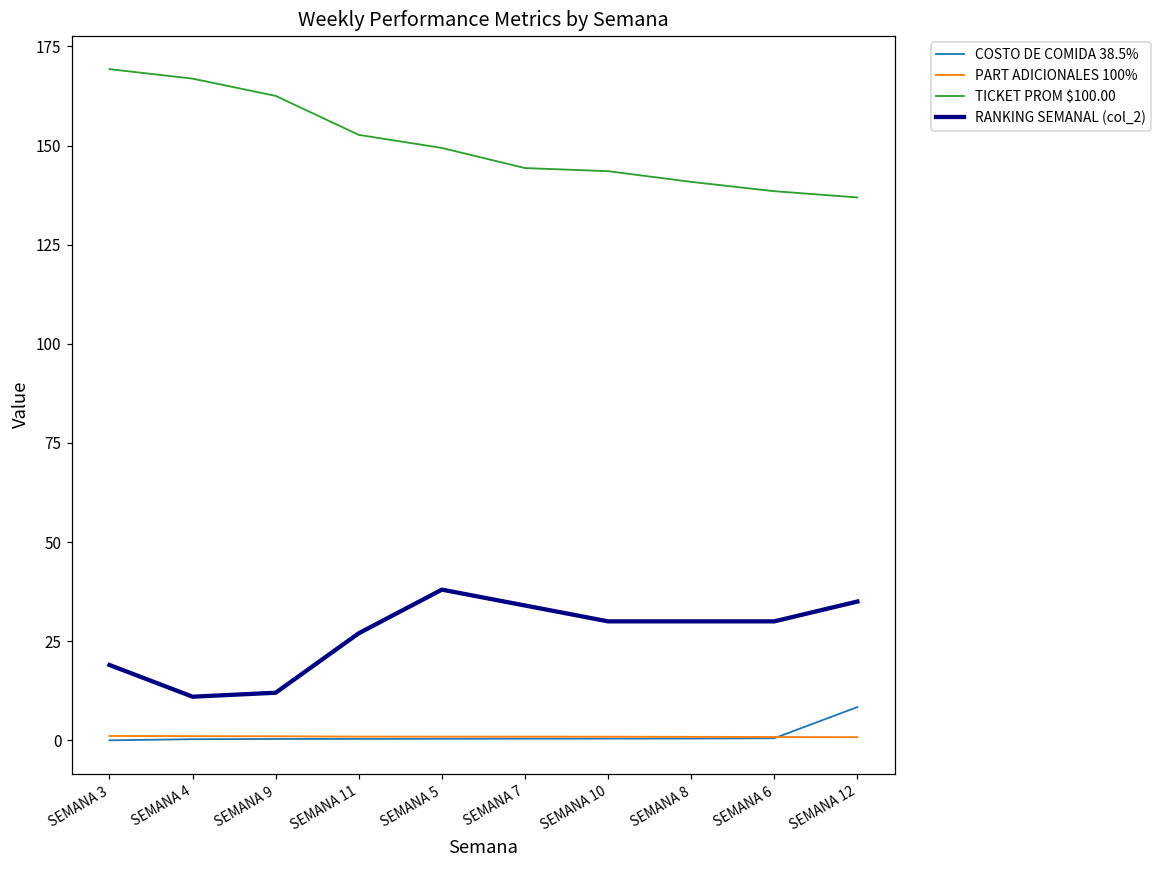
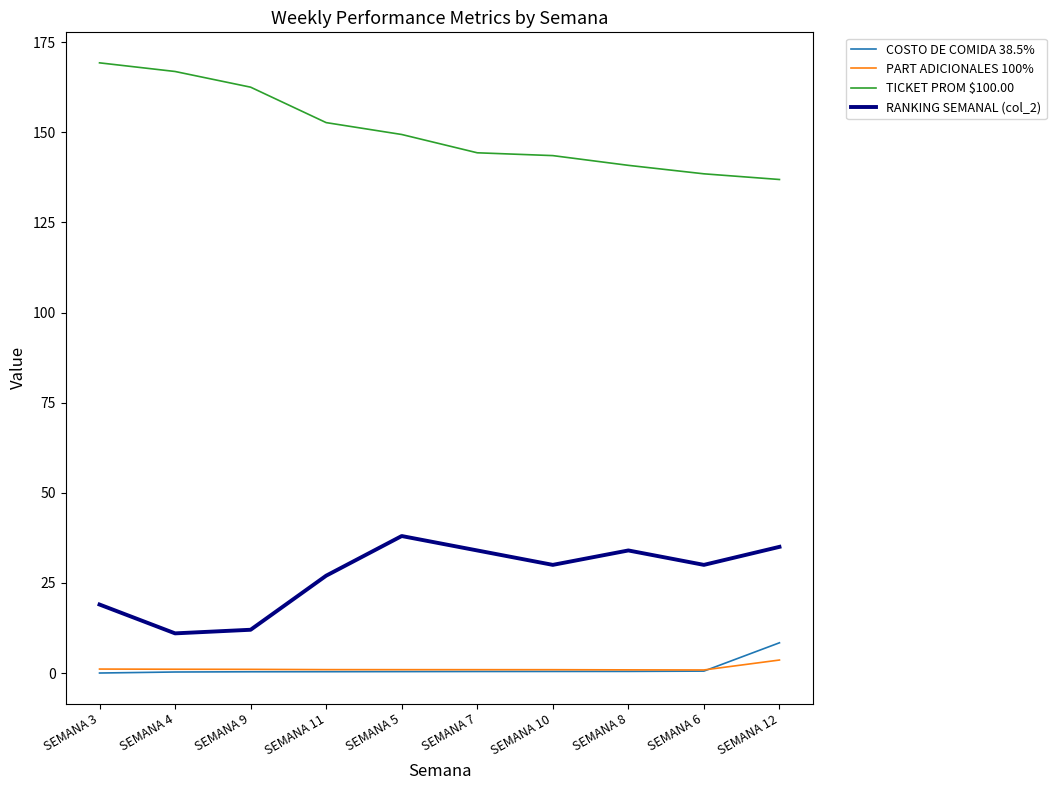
RANKING SEMANAL (col_2), SEMANA 8: 30 -> 34
PART ADICIONALES 100%, SEMANA 12: 1 -> 4
